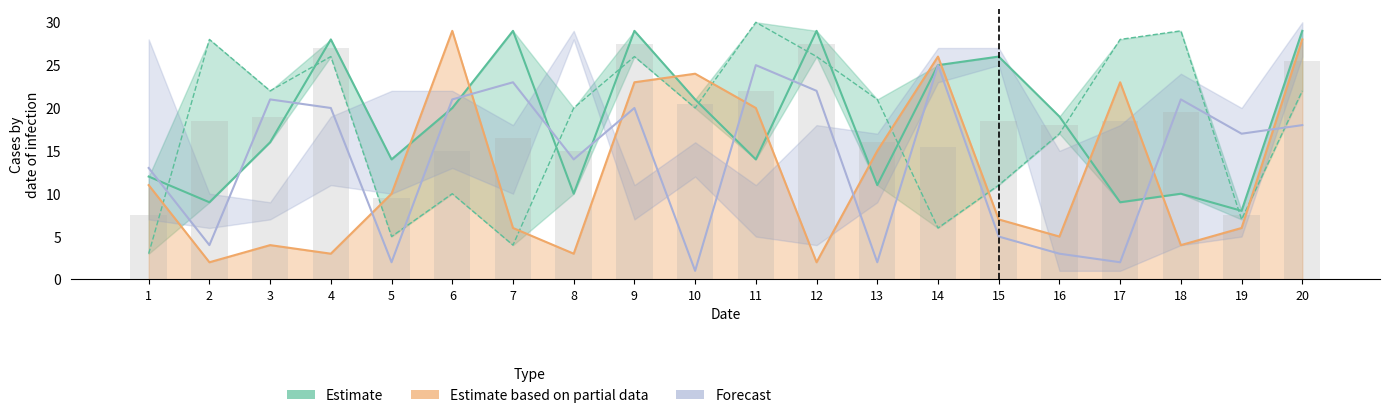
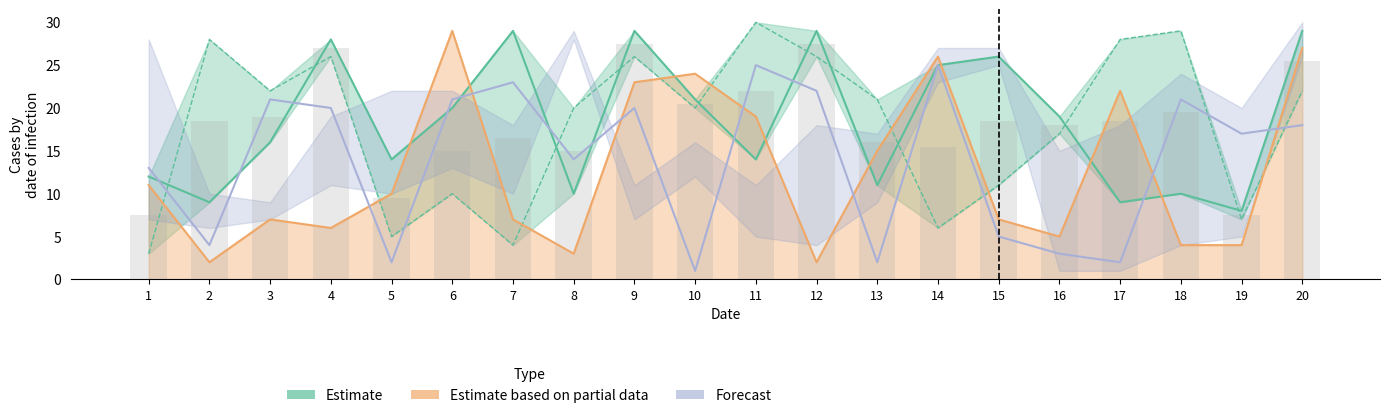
Estimate based on partial data, 3: 4 -> 7
Estimate based on partial data, 4: 3 -> 6
Estimate based on partial data, 7: 6 -> 7
Estimate based on partial data, 11: 20 -> 19
Estimate based on partial data, 17: 23 -> 22
Estimate based on partial data, 19: 6 -> 4
Estimate based on partial data, 20: 28 -> 27
